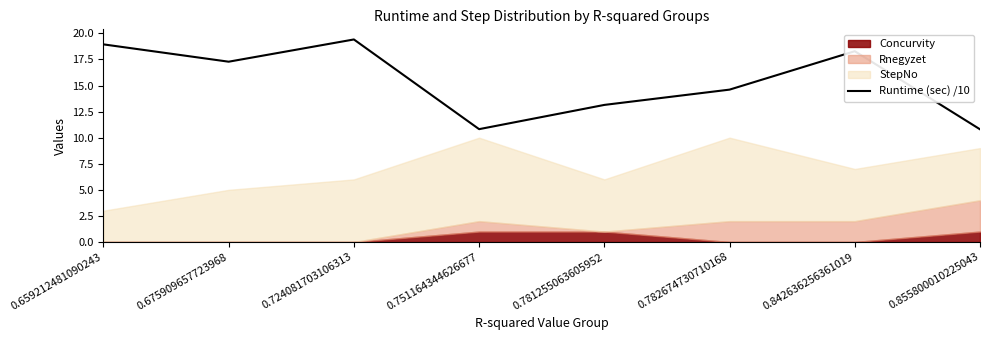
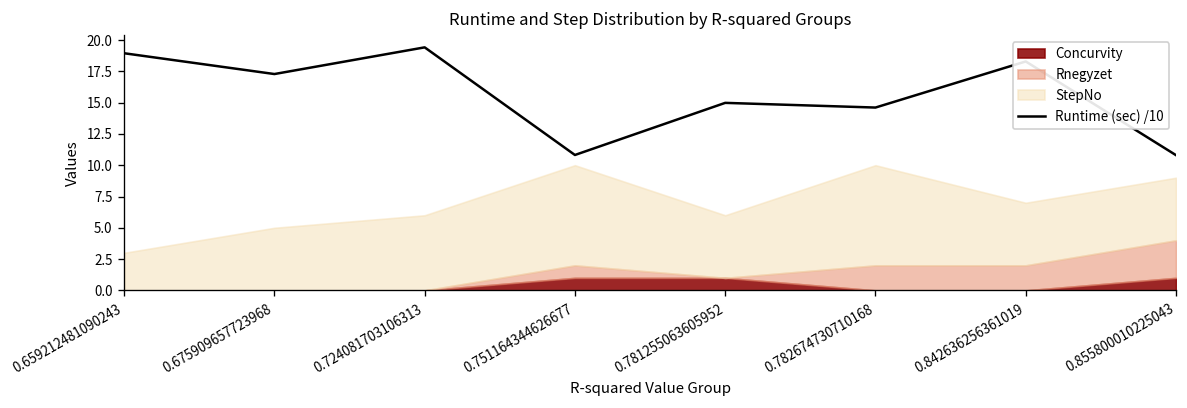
Runtime (sec) /10, 0.781255063605952: 13.1 -> 15.0
